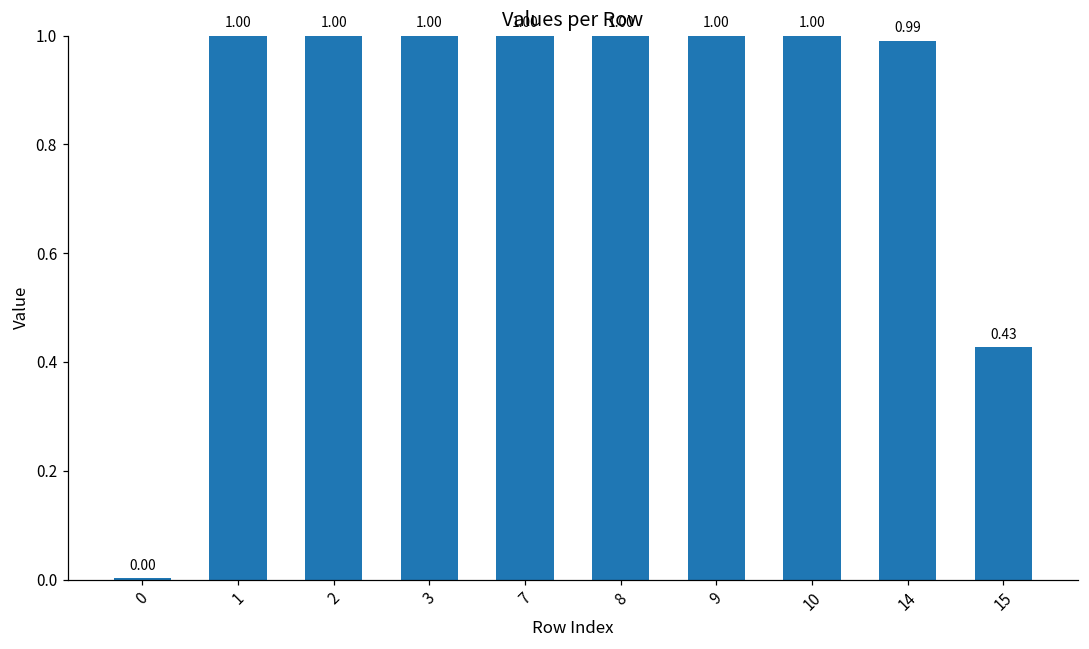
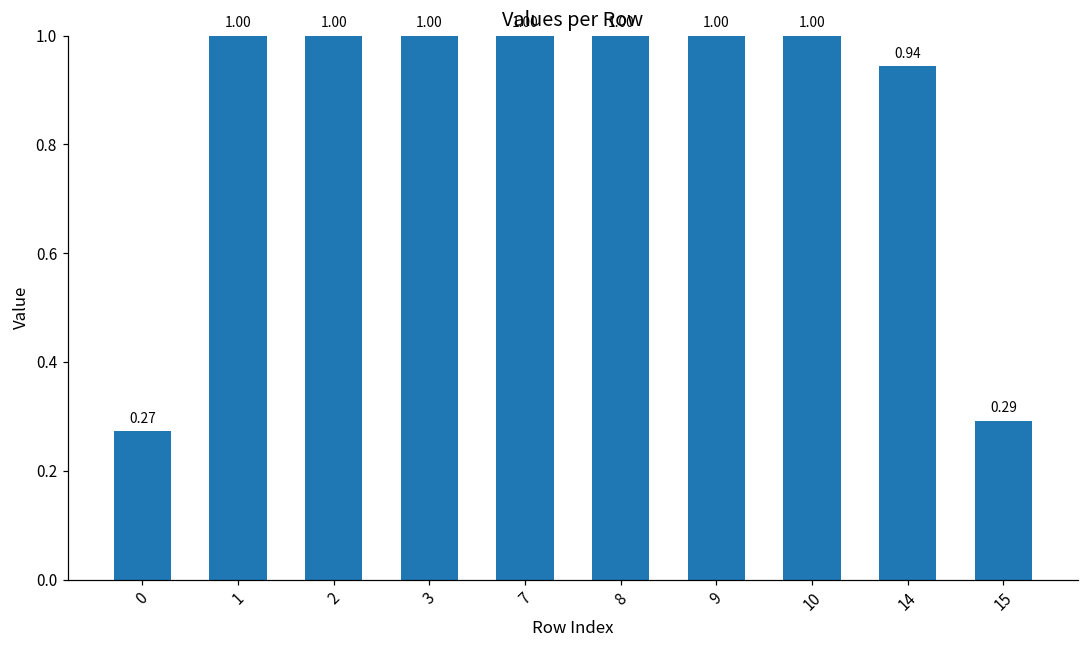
0: 0.00 -> 0.27
14: 0.99 -> 0.94
15: 0.43 -> 0.29
